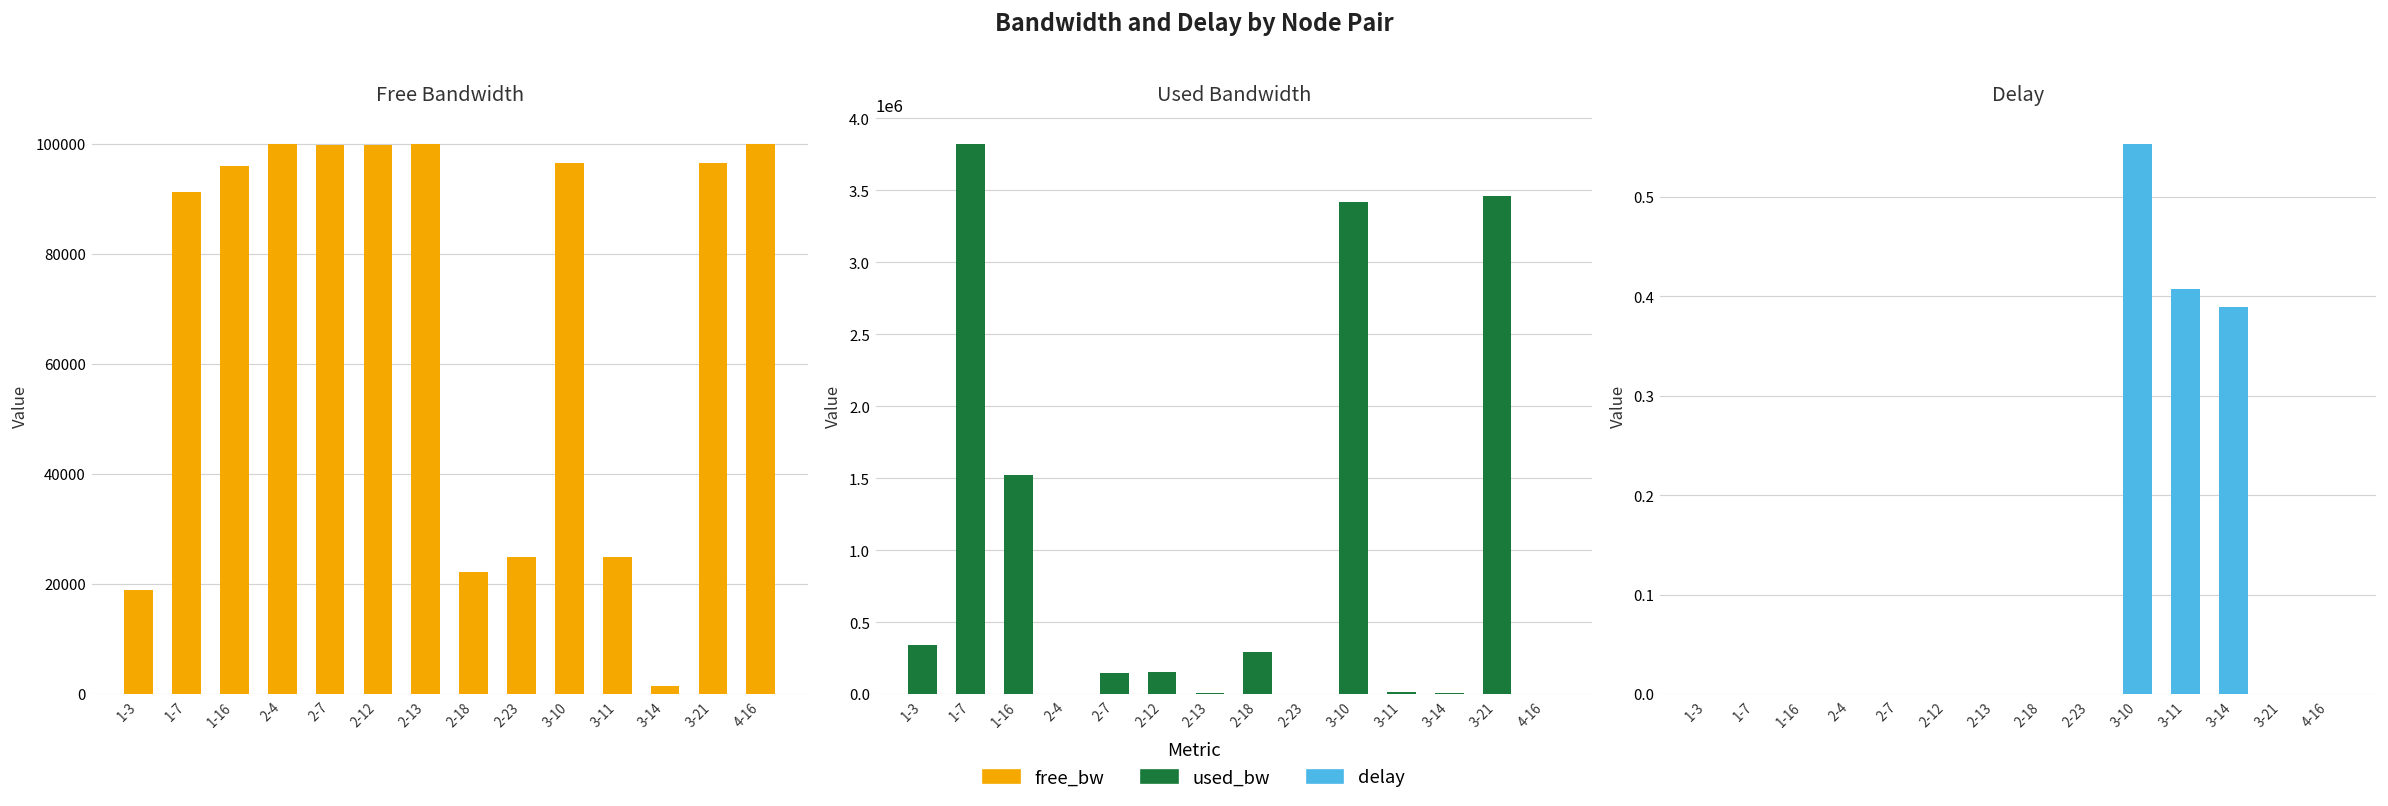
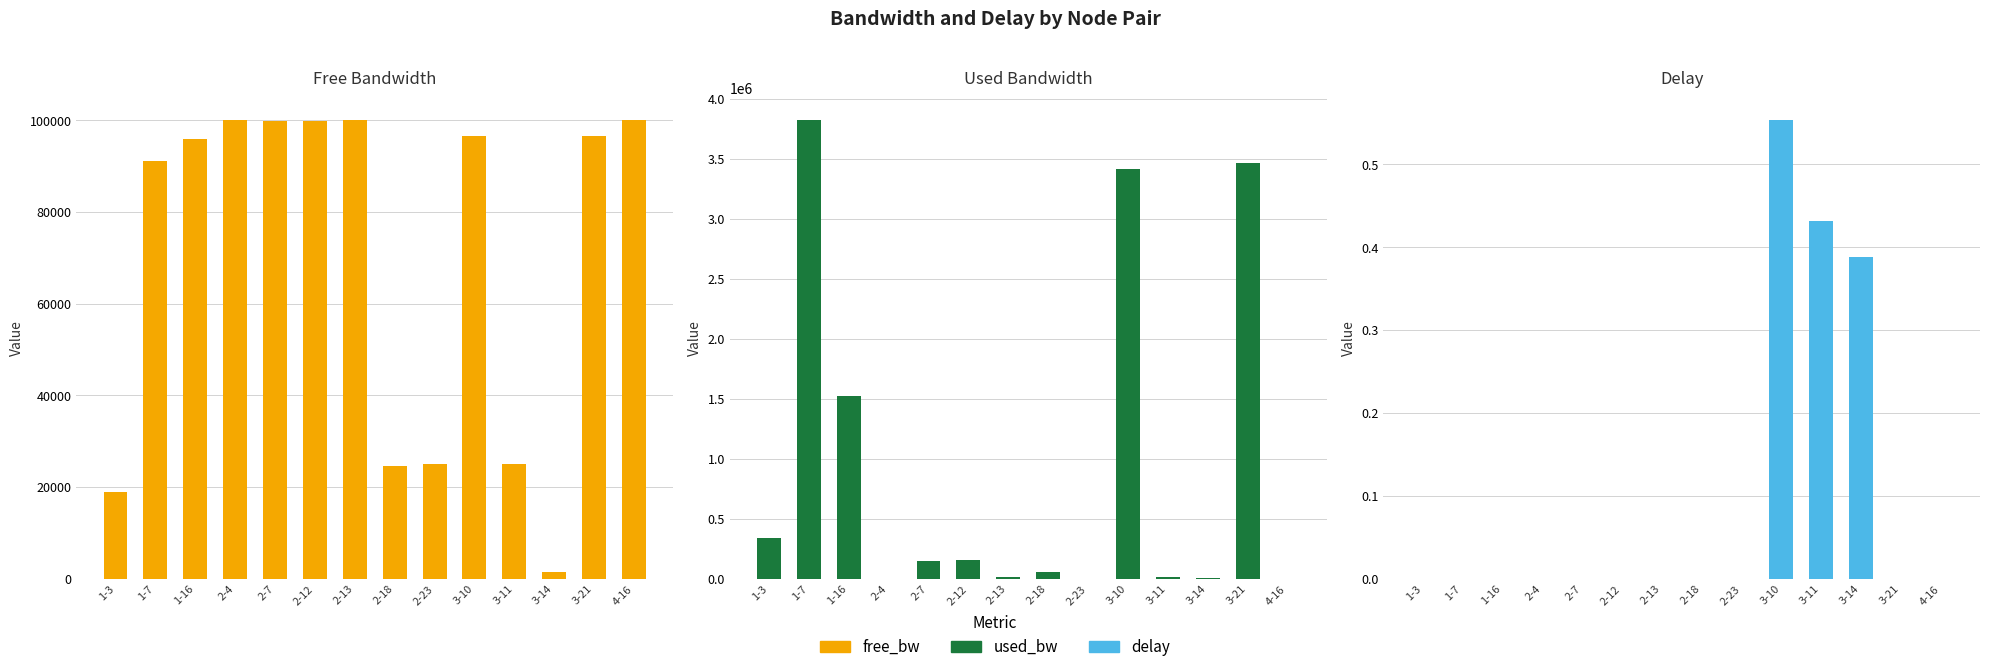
Free Bandwidth, 2-18: 22000 -> 25000
Used Bandwidth, 2-18: 290000 -> 60000
Delay, 3-11: 0.41 -> 0.43
